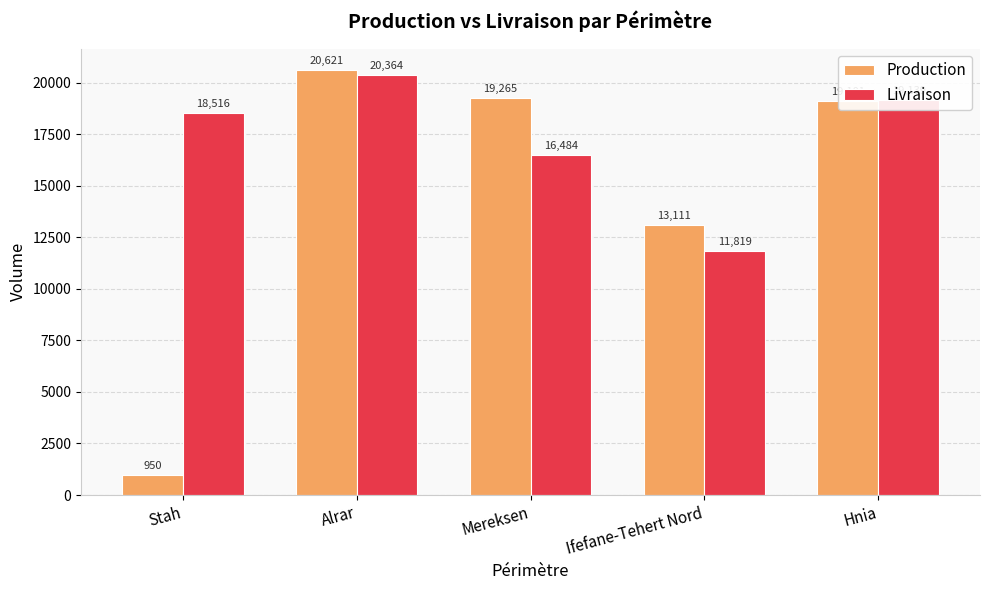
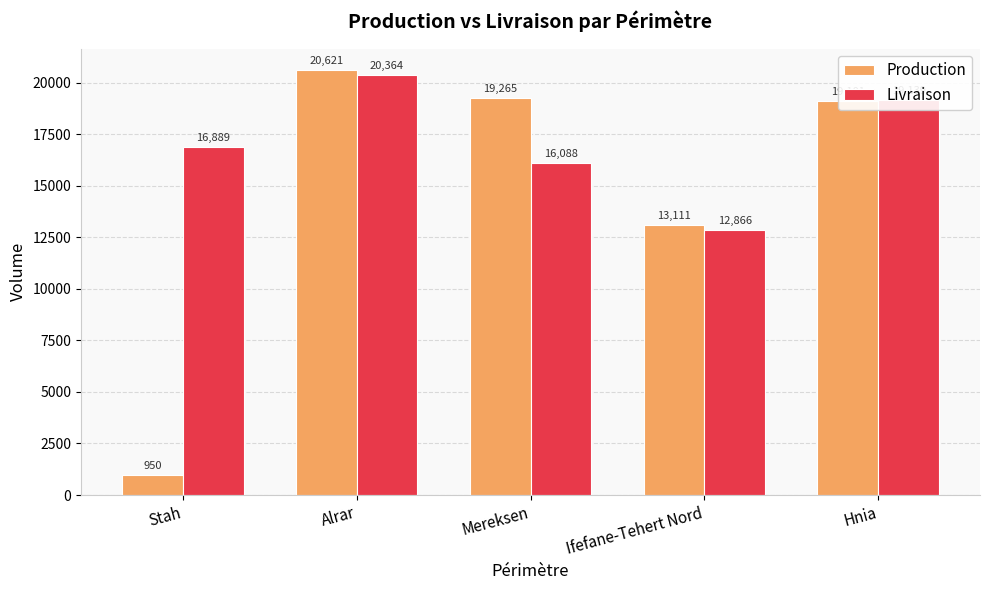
Livraison, Stah: 18,516 -> 16,889
Livraison, Mereksen: 16,484 -> 16,088
Livraison, Ifefane-Tehert Nord: 11,819 -> 12,866
